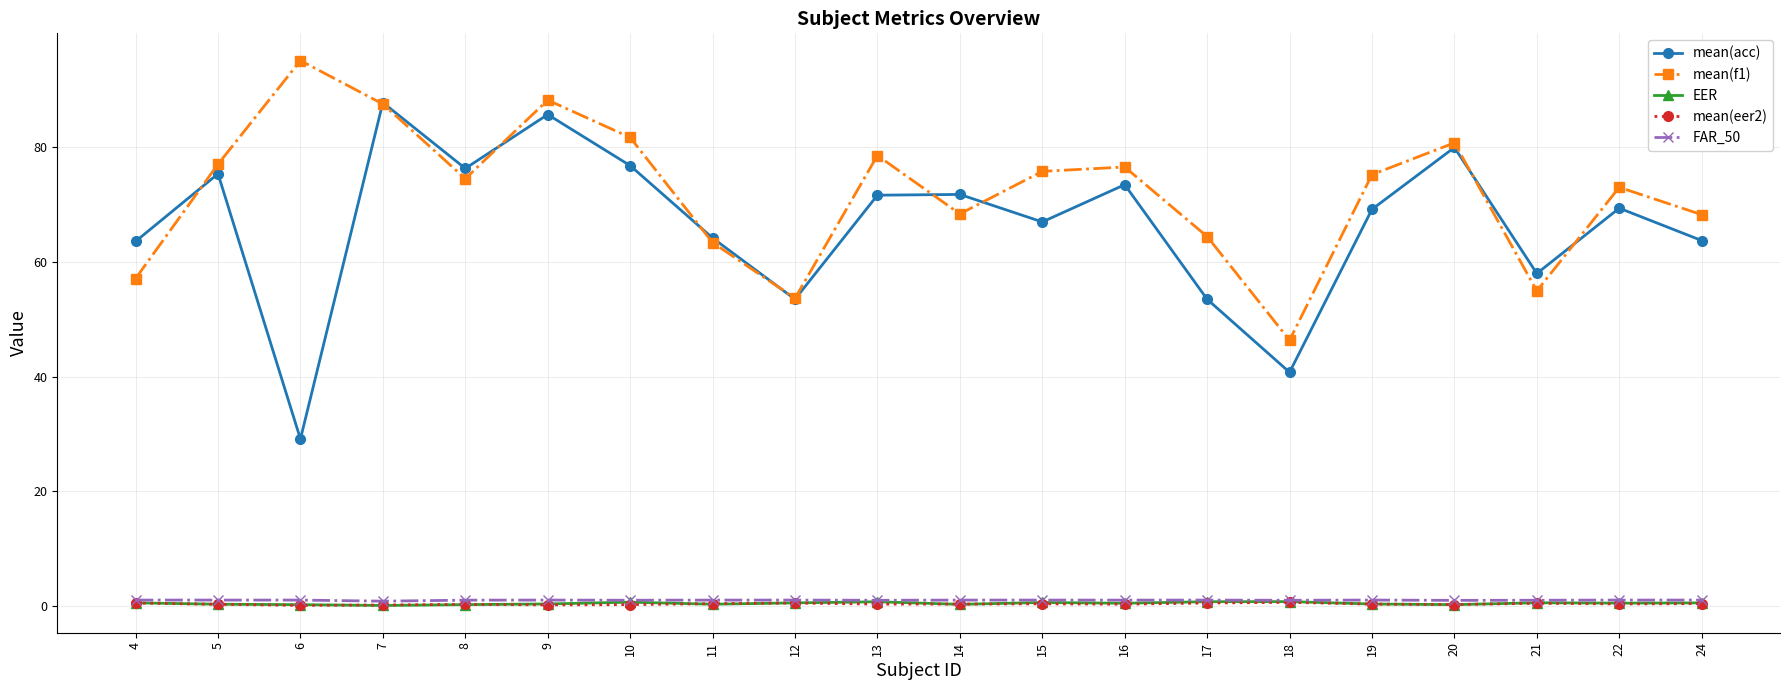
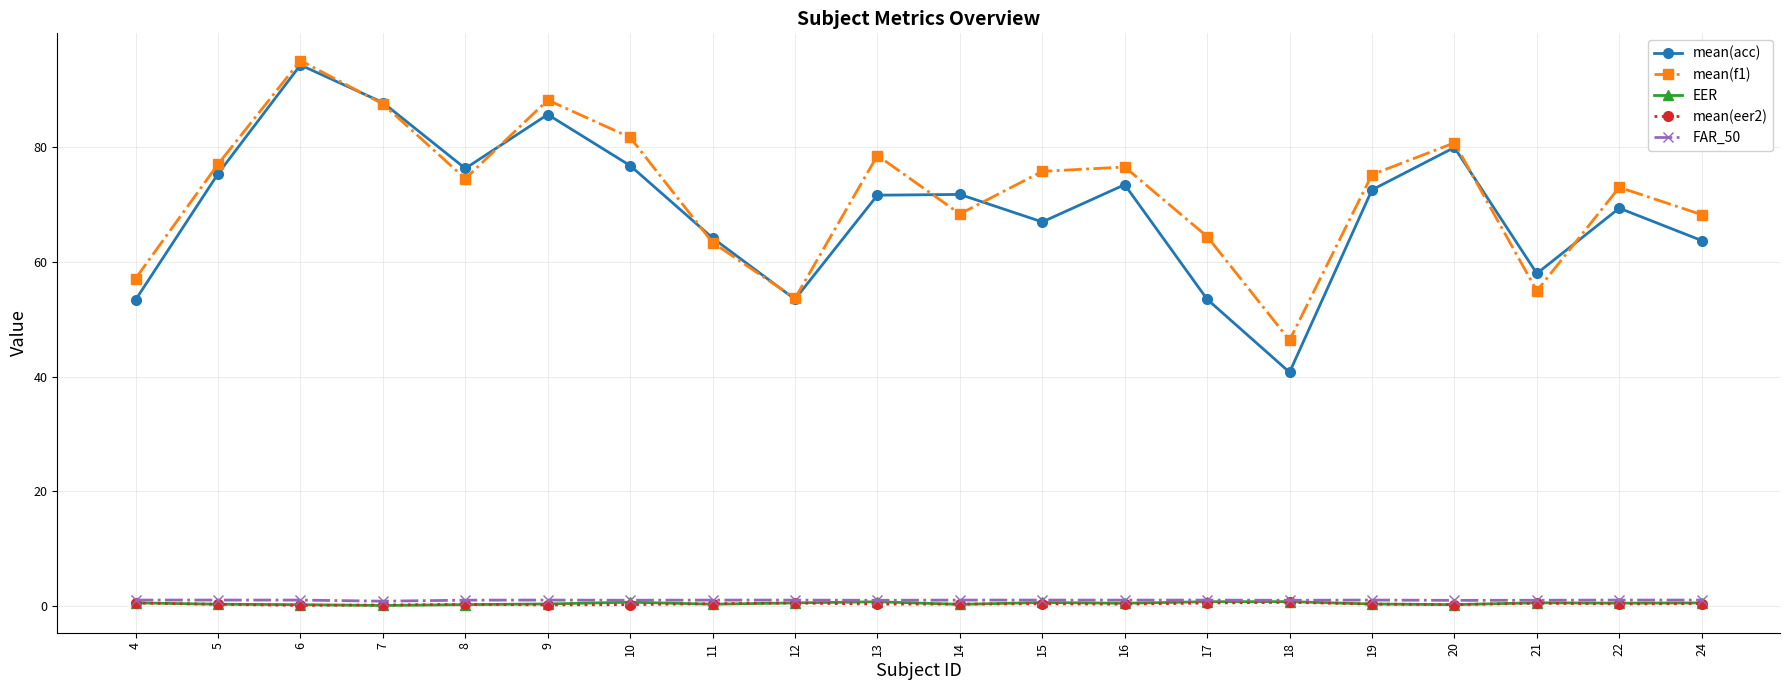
mean(acc), 4: 64 -> 53
mean(acc), 6: 29 -> 94
mean(acc), 19: 69 -> 73
